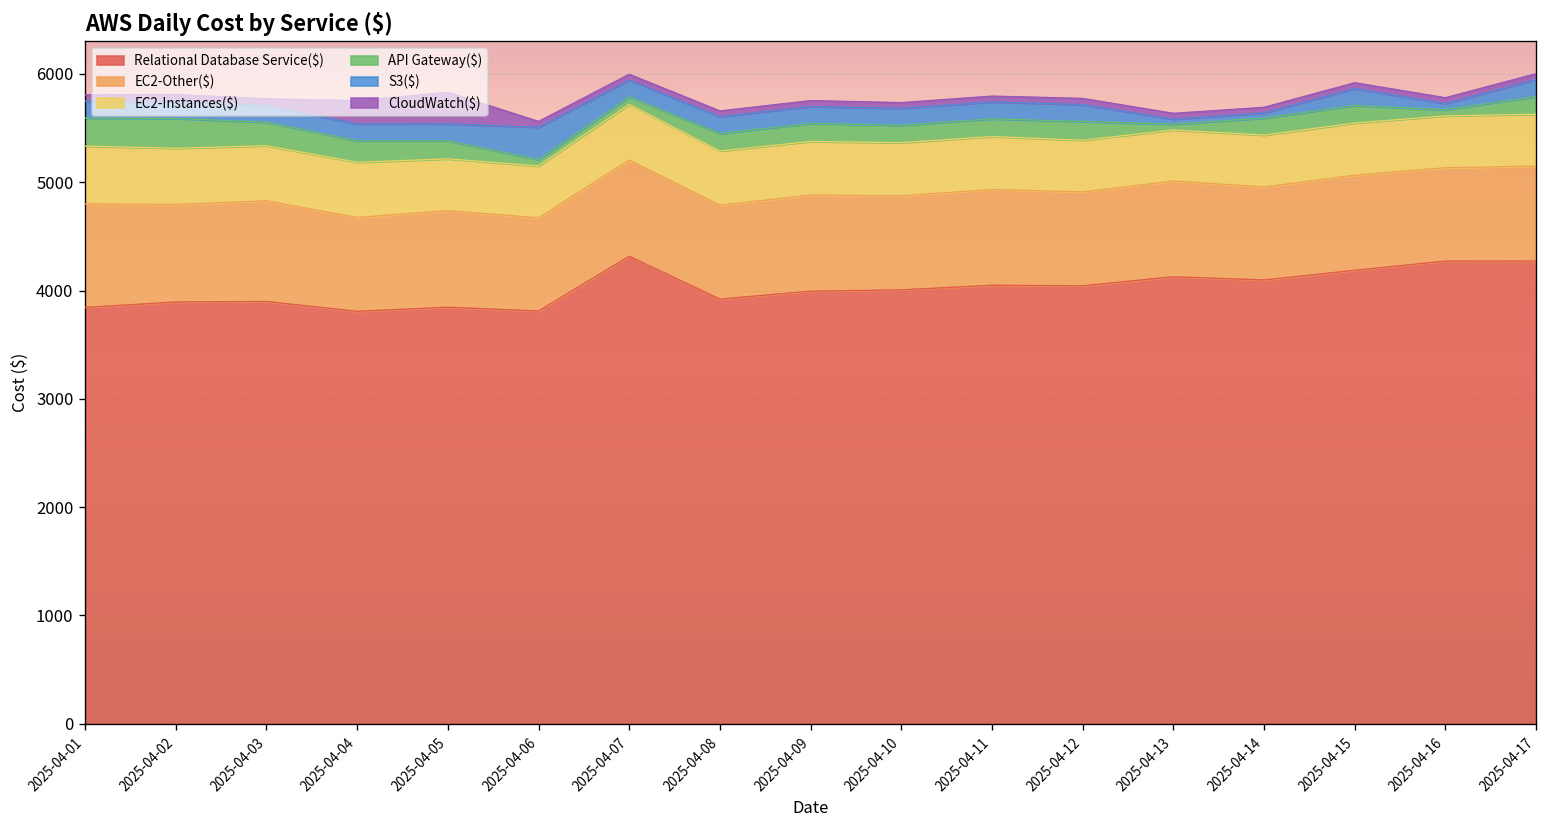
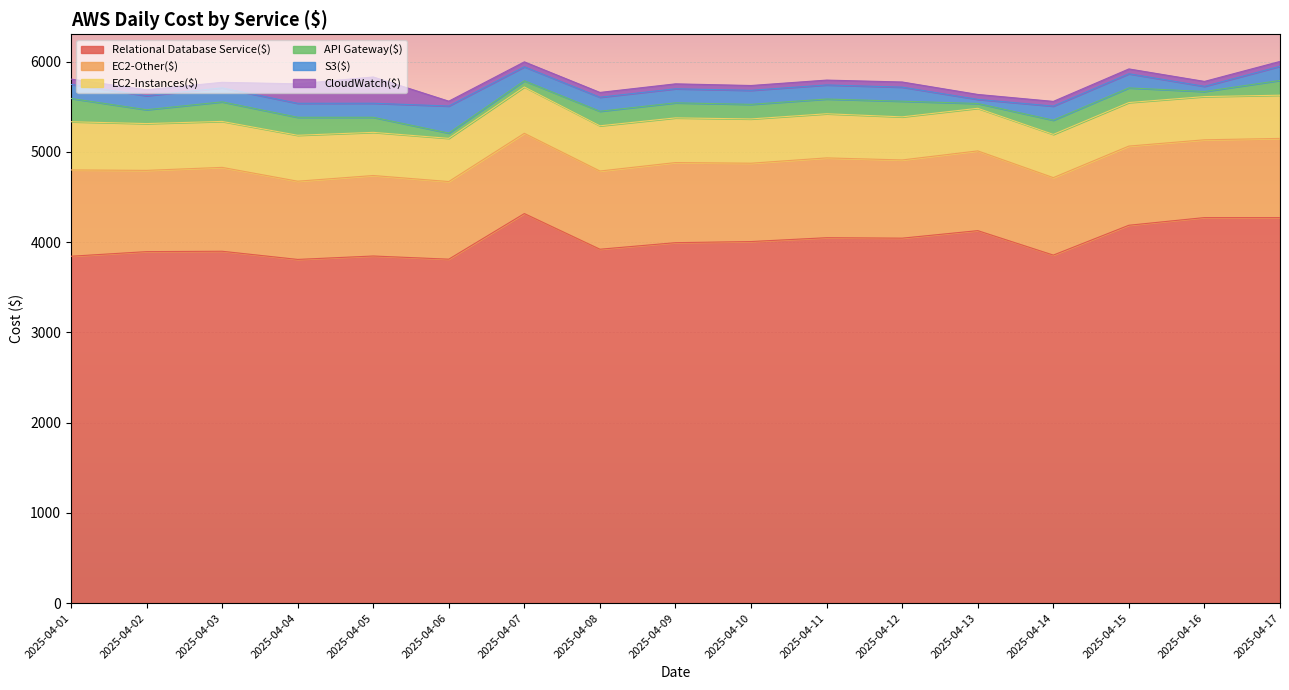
API Gateway($), 2025-04-02: 300 -> 200
Relational Database Service($), 2025-04-14: 4100 -> 3900
S3($), 2025-04-14: 0 -> 200
